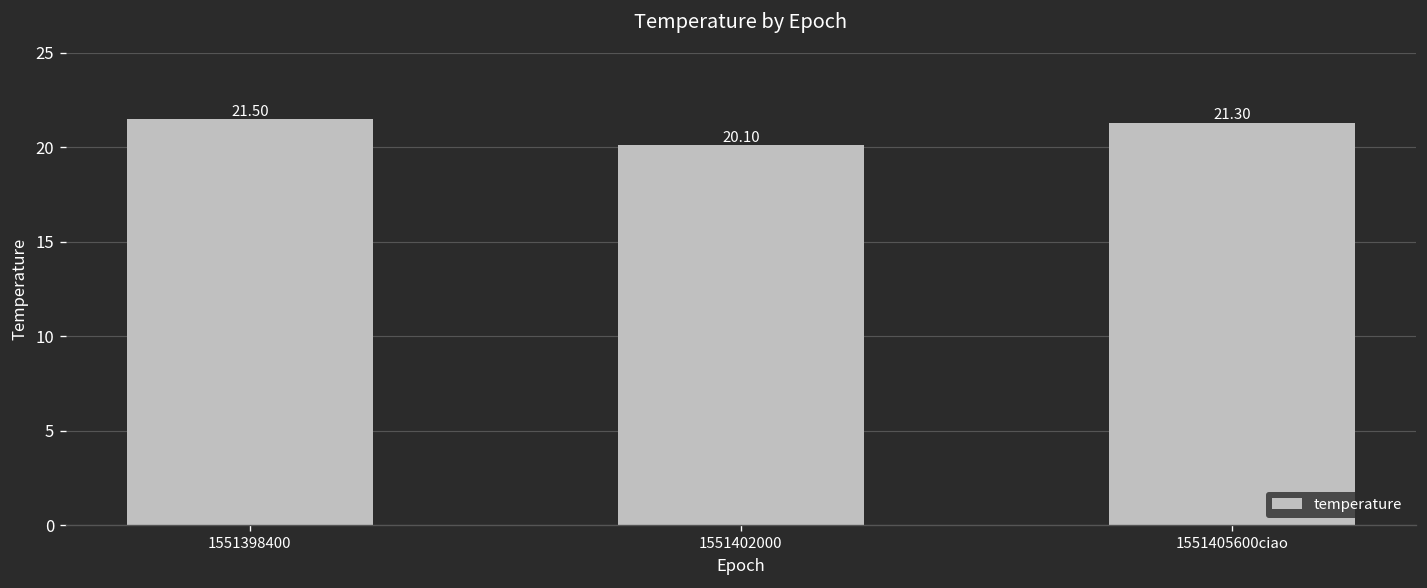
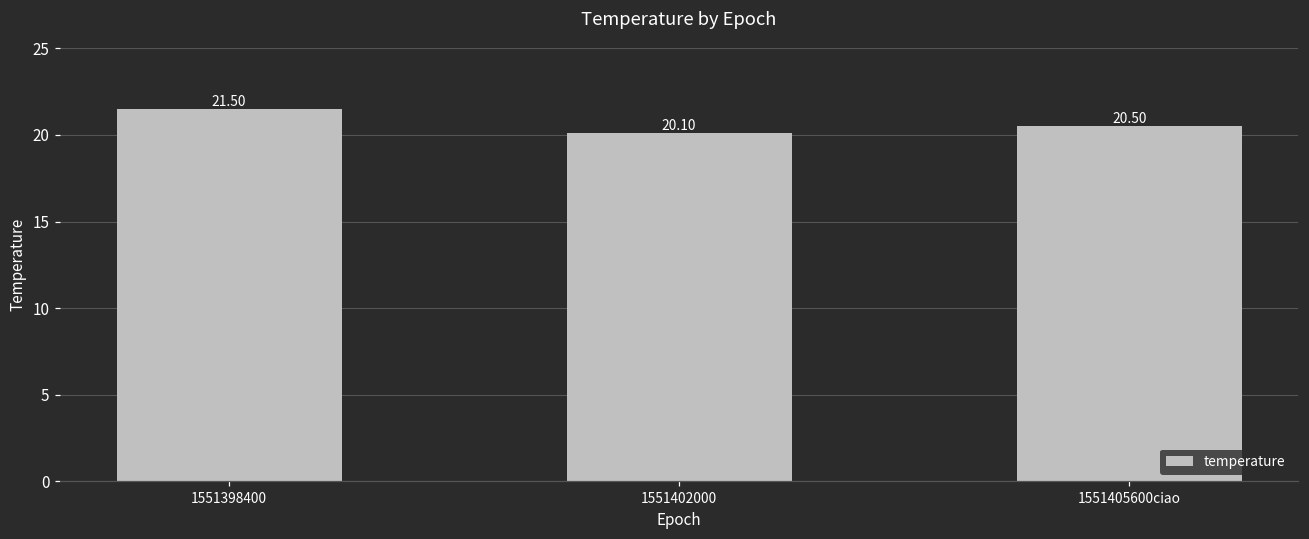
1551405600ciao: 21.30 -> 20.50
